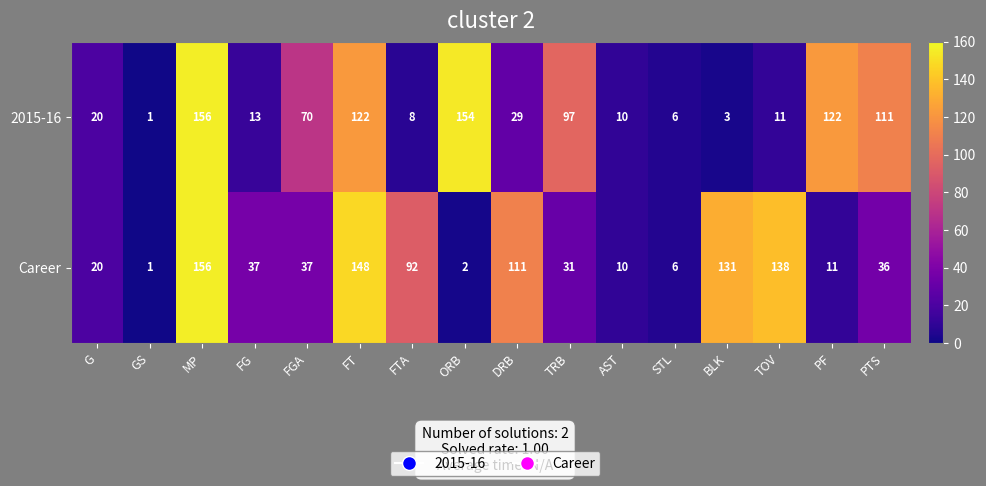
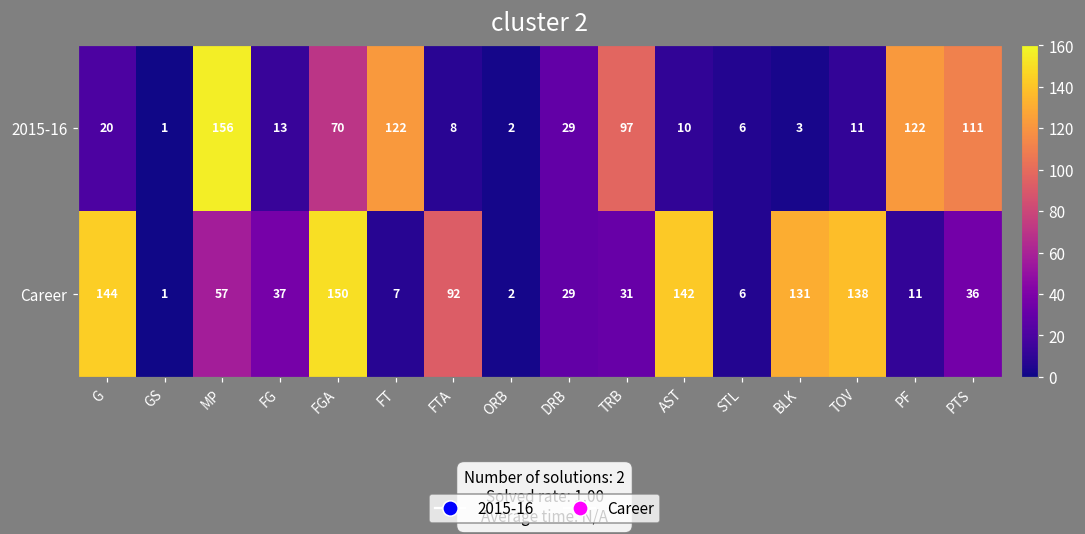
2015-16, ORB: 154 -> 2
Career, G: 20 -> 144
Career, MP: 156 -> 57
Career, FGA: 37 -> 150
Career, FT: 148 -> 7
Career, DRB: 111 -> 29
Career, AST: 10 -> 142
